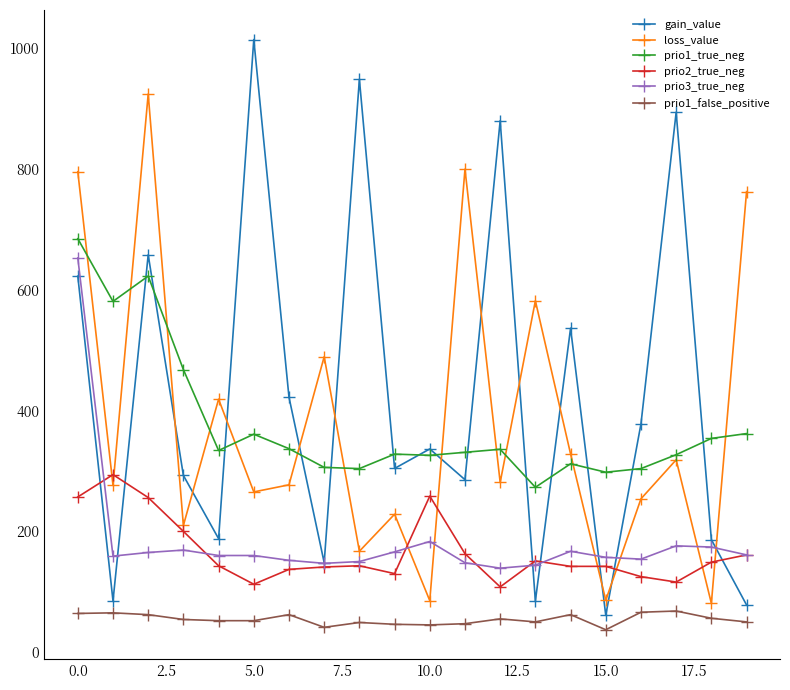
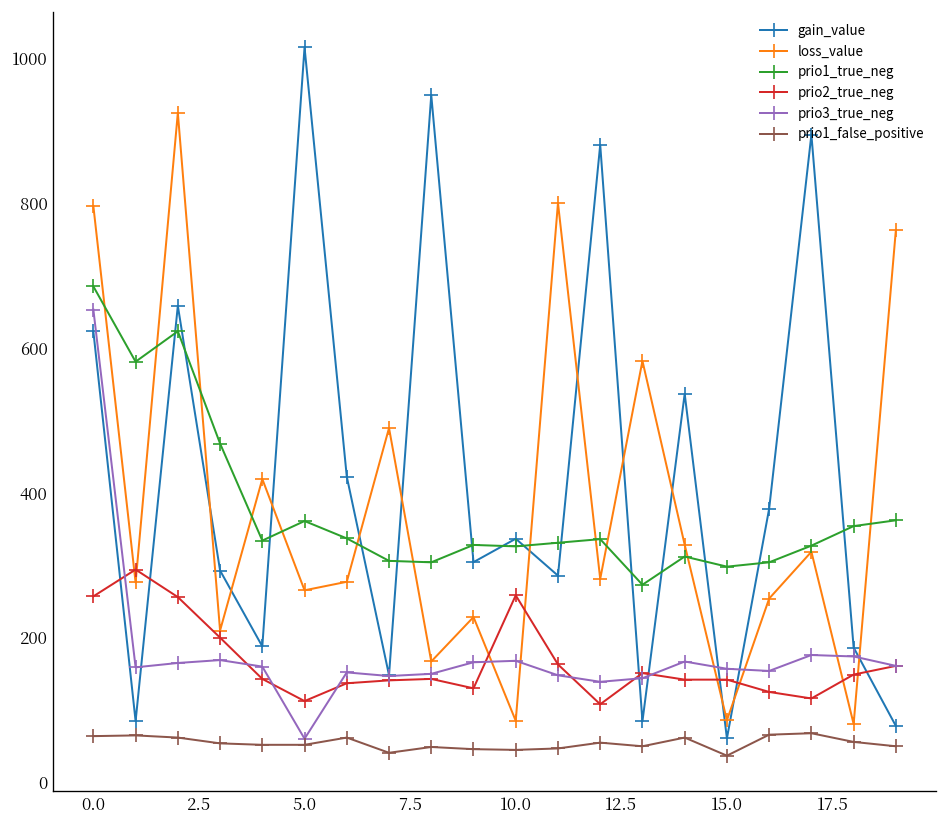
prio3_true_neg, 5.0: 160 -> 60
prio3_true_neg, 10.0: 180 -> 170
